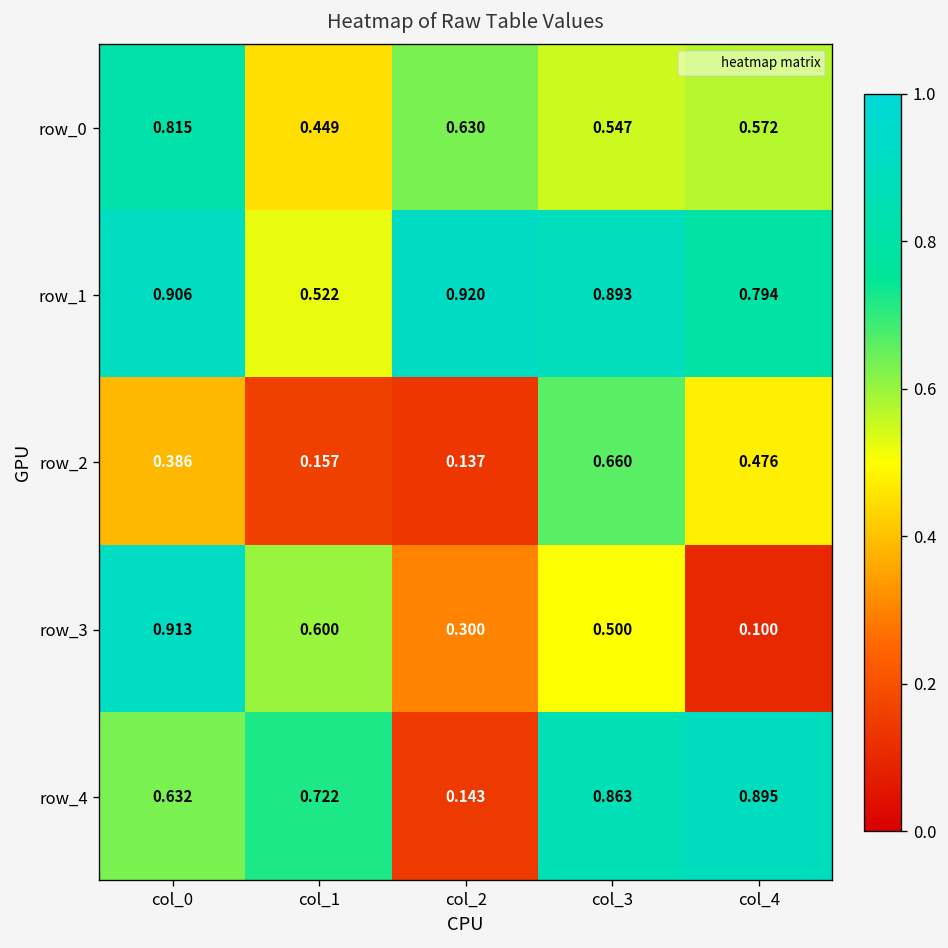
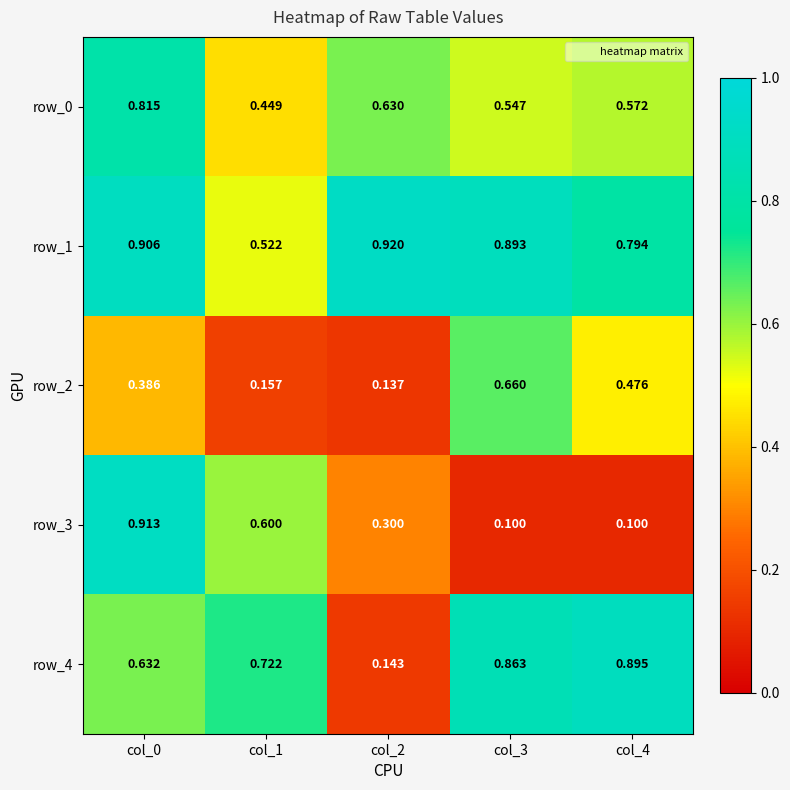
row_3, col_3: 0.500 -> 0.100
